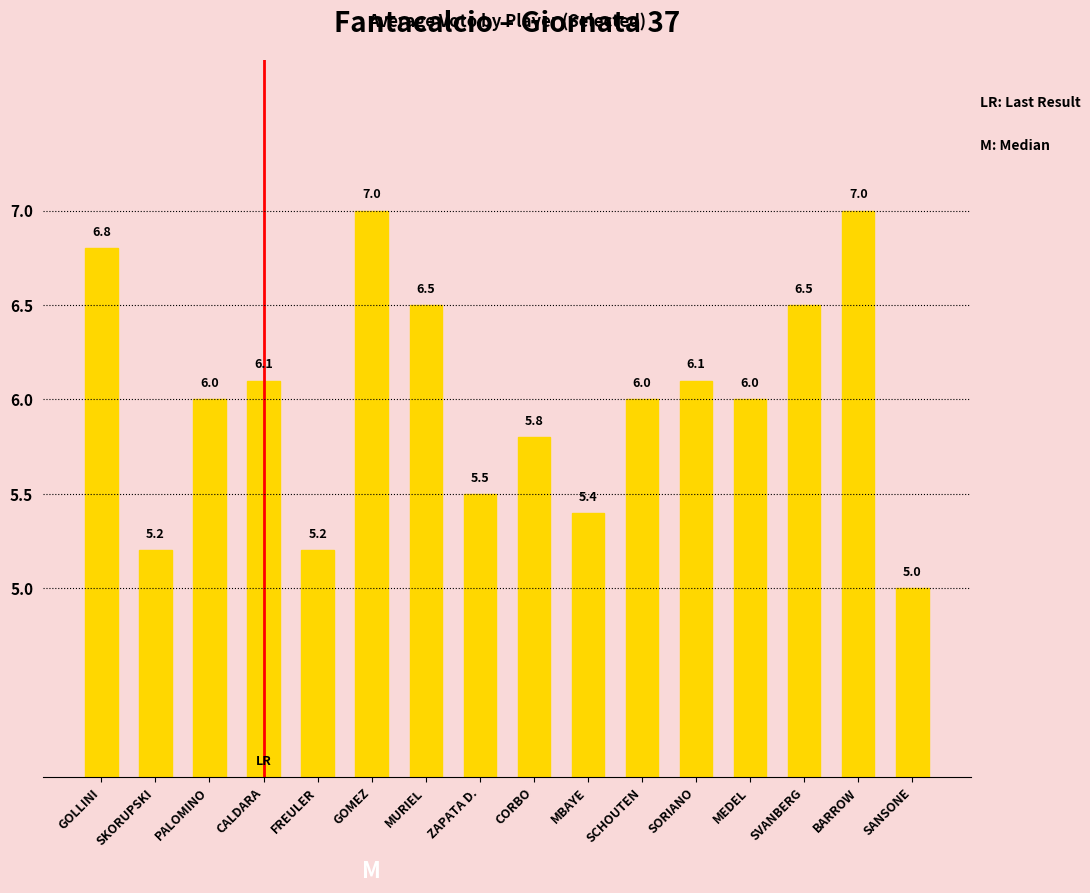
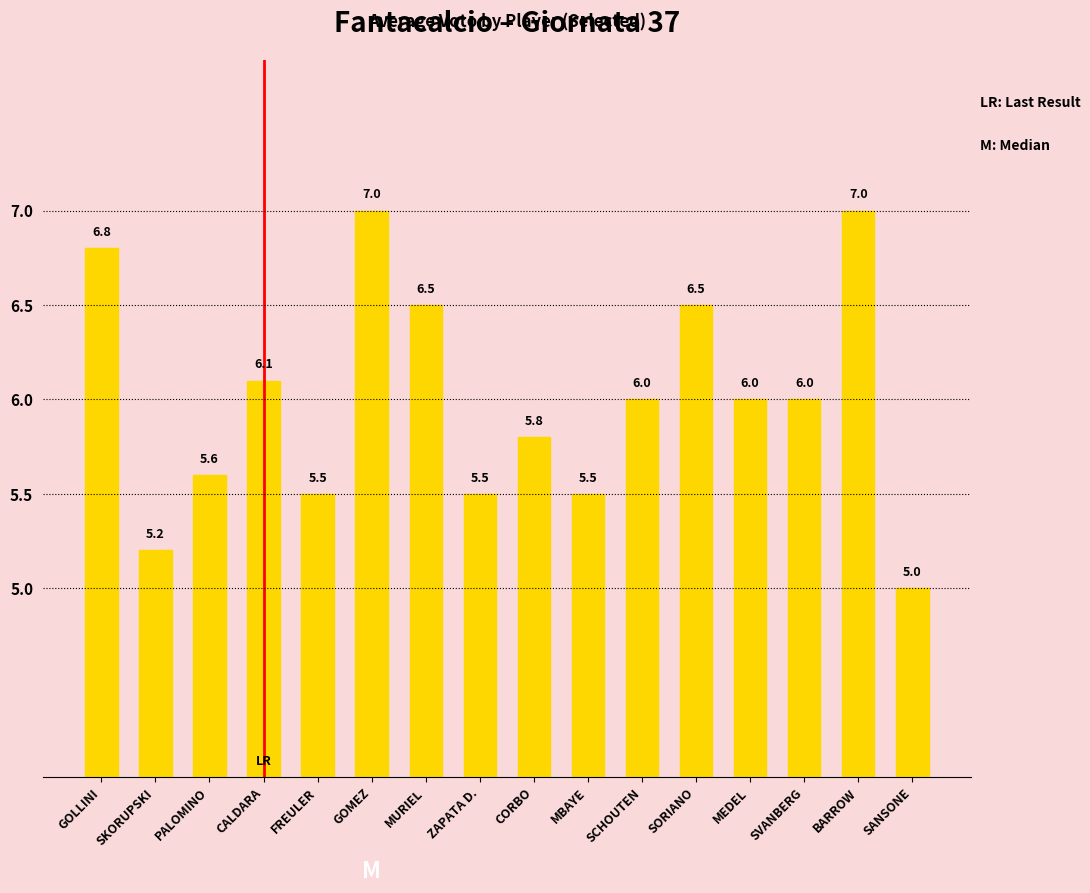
PALOMINO: 6.0 -> 5.6
FREULER: 5.2 -> 5.5
MBAYE: 5.4 -> 5.5
SORIANO: 6.1 -> 6.5
SVANBERG: 6.5 -> 6.0
